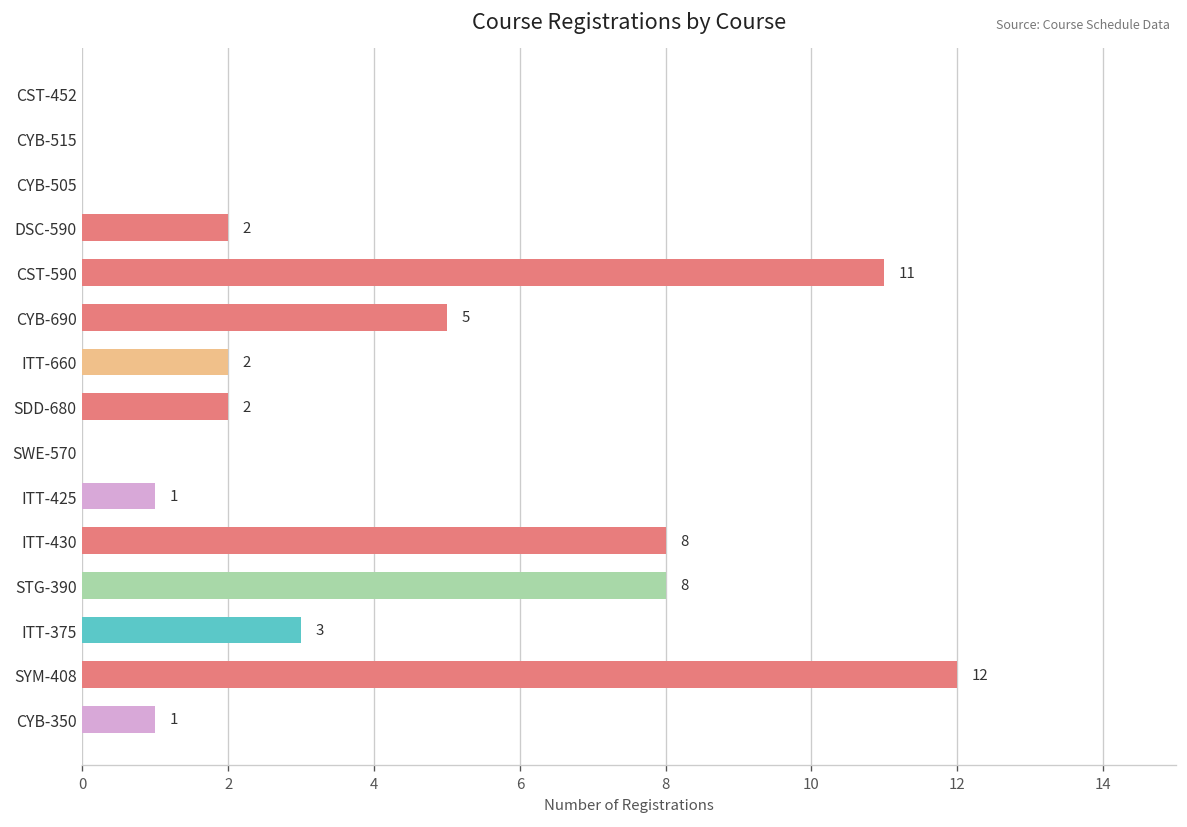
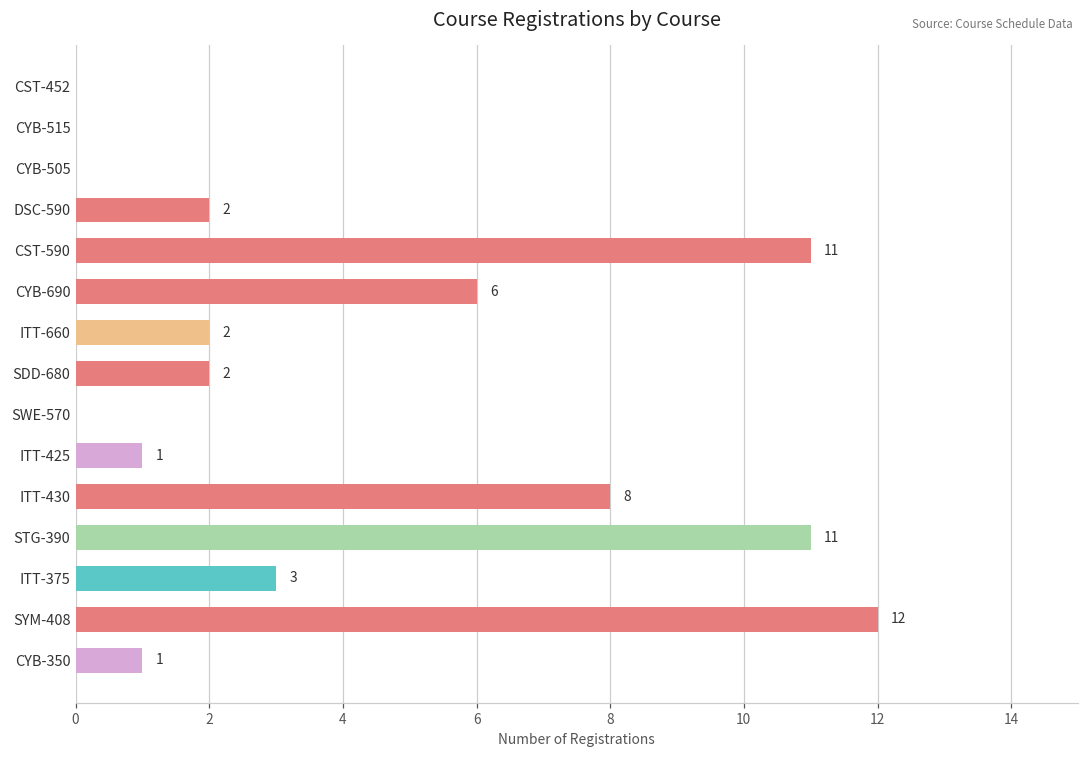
CYB-690: 5 -> 6
STG-390: 8 -> 11
